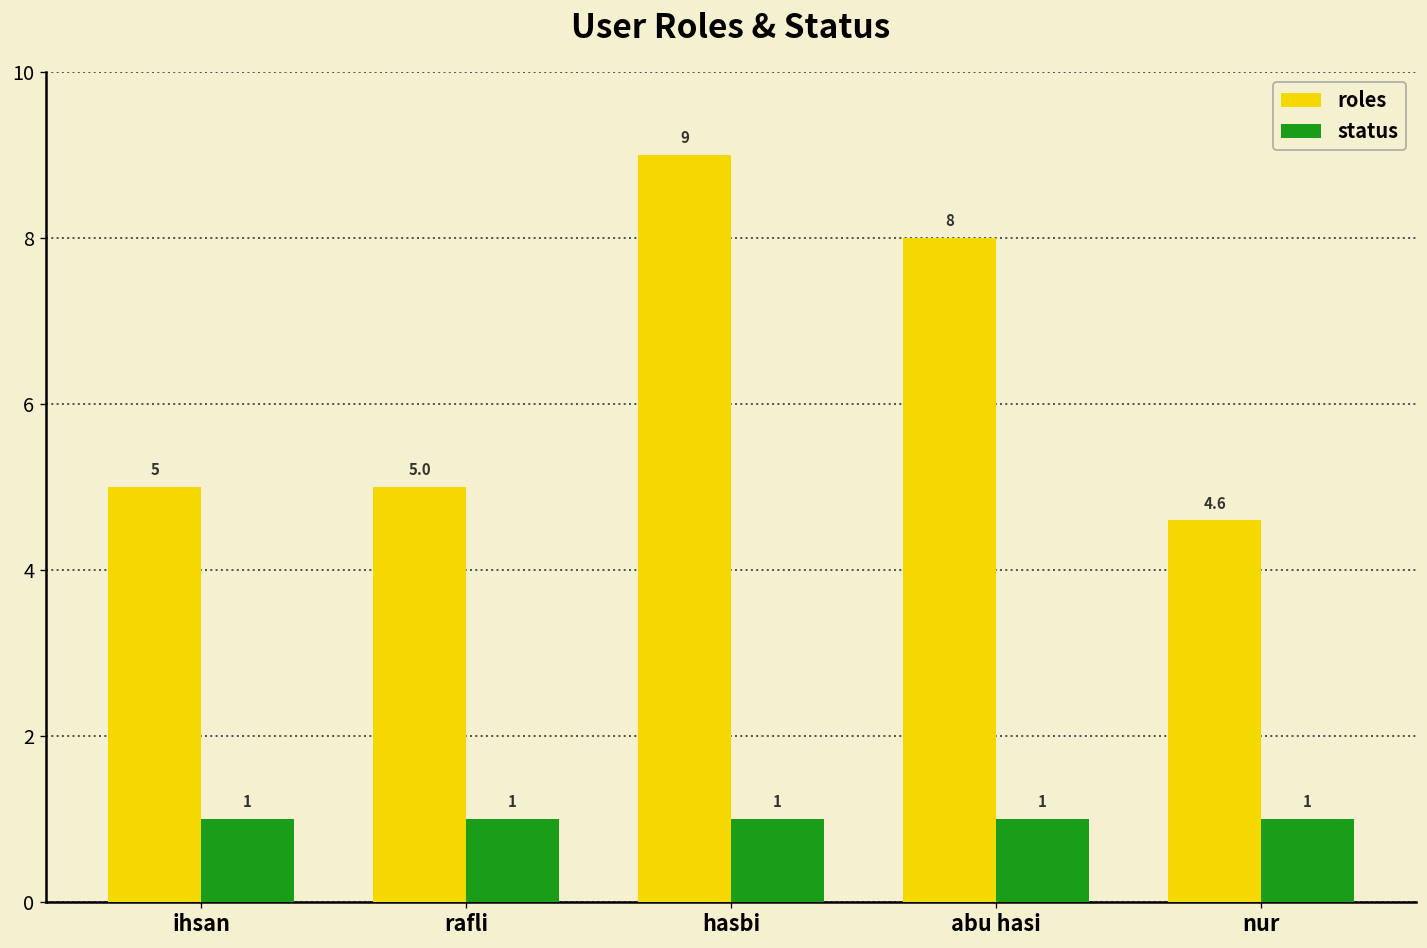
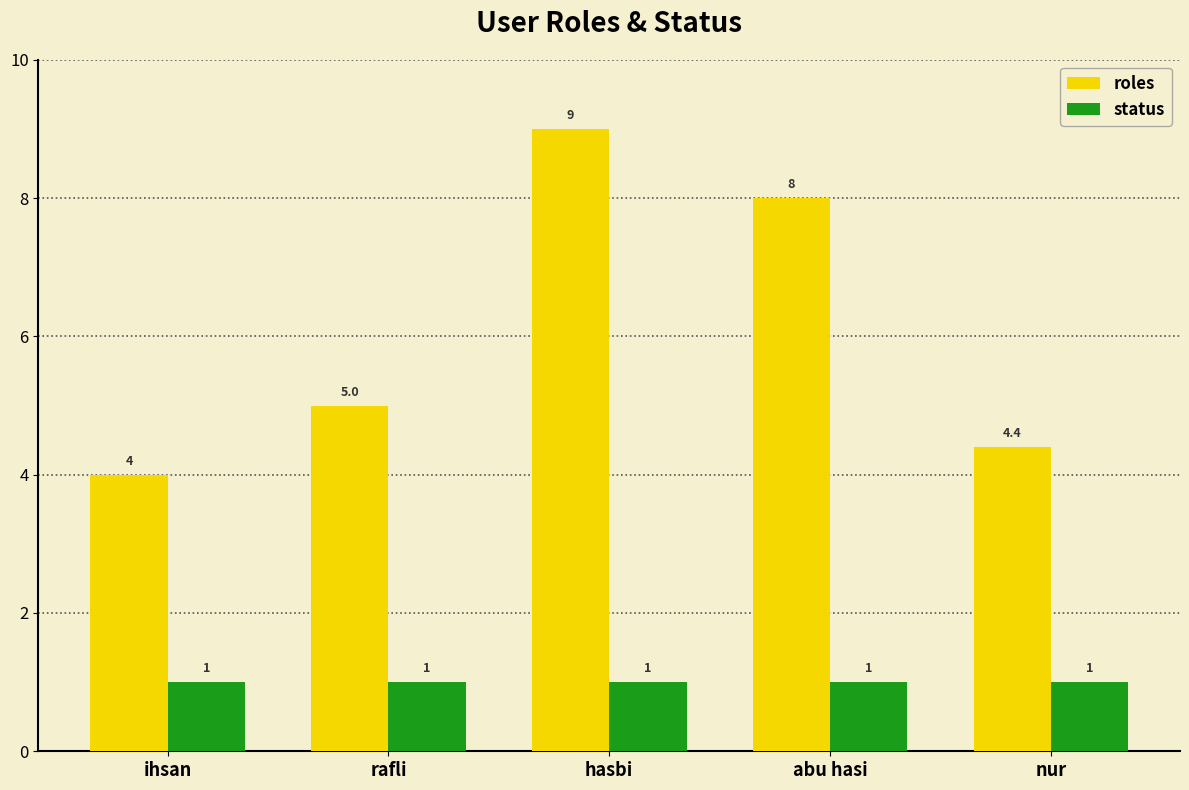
roles, ihsan: 5 -> 4
roles, nur: 4.6 -> 4.4
